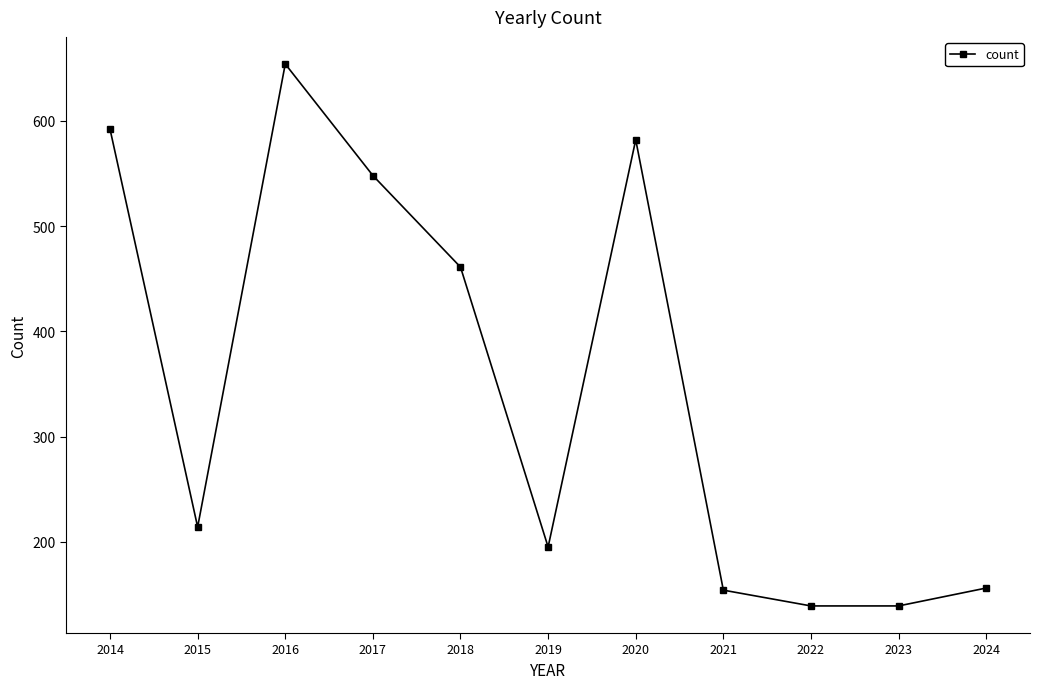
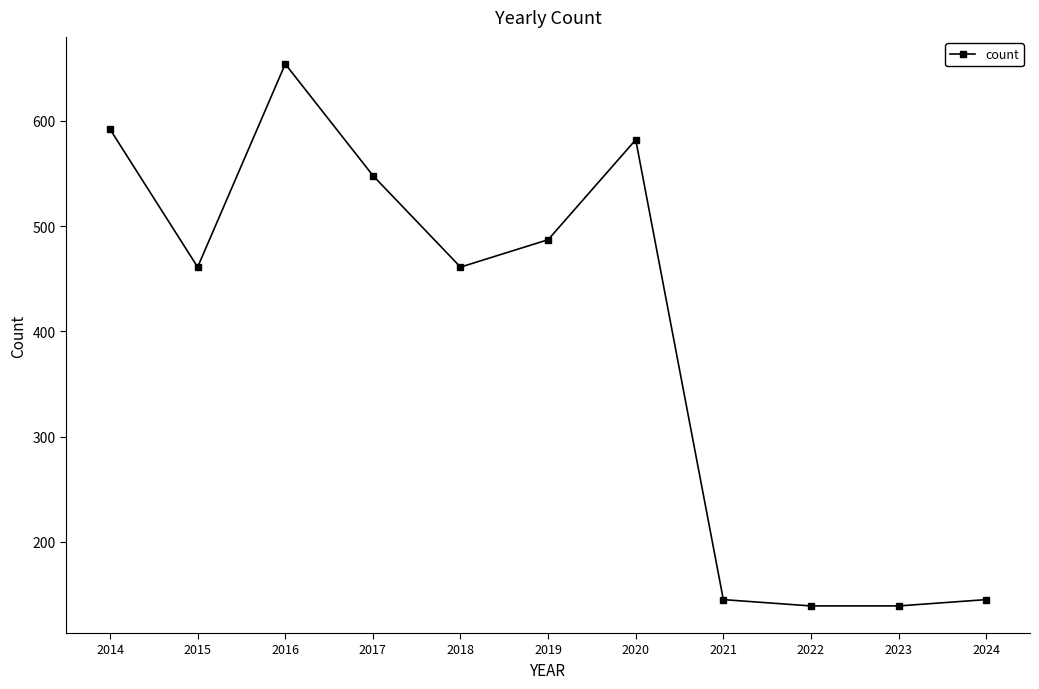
2015: 214 -> 461
2019: 195 -> 487
2021: 154 -> 145
2024: 156 -> 145
